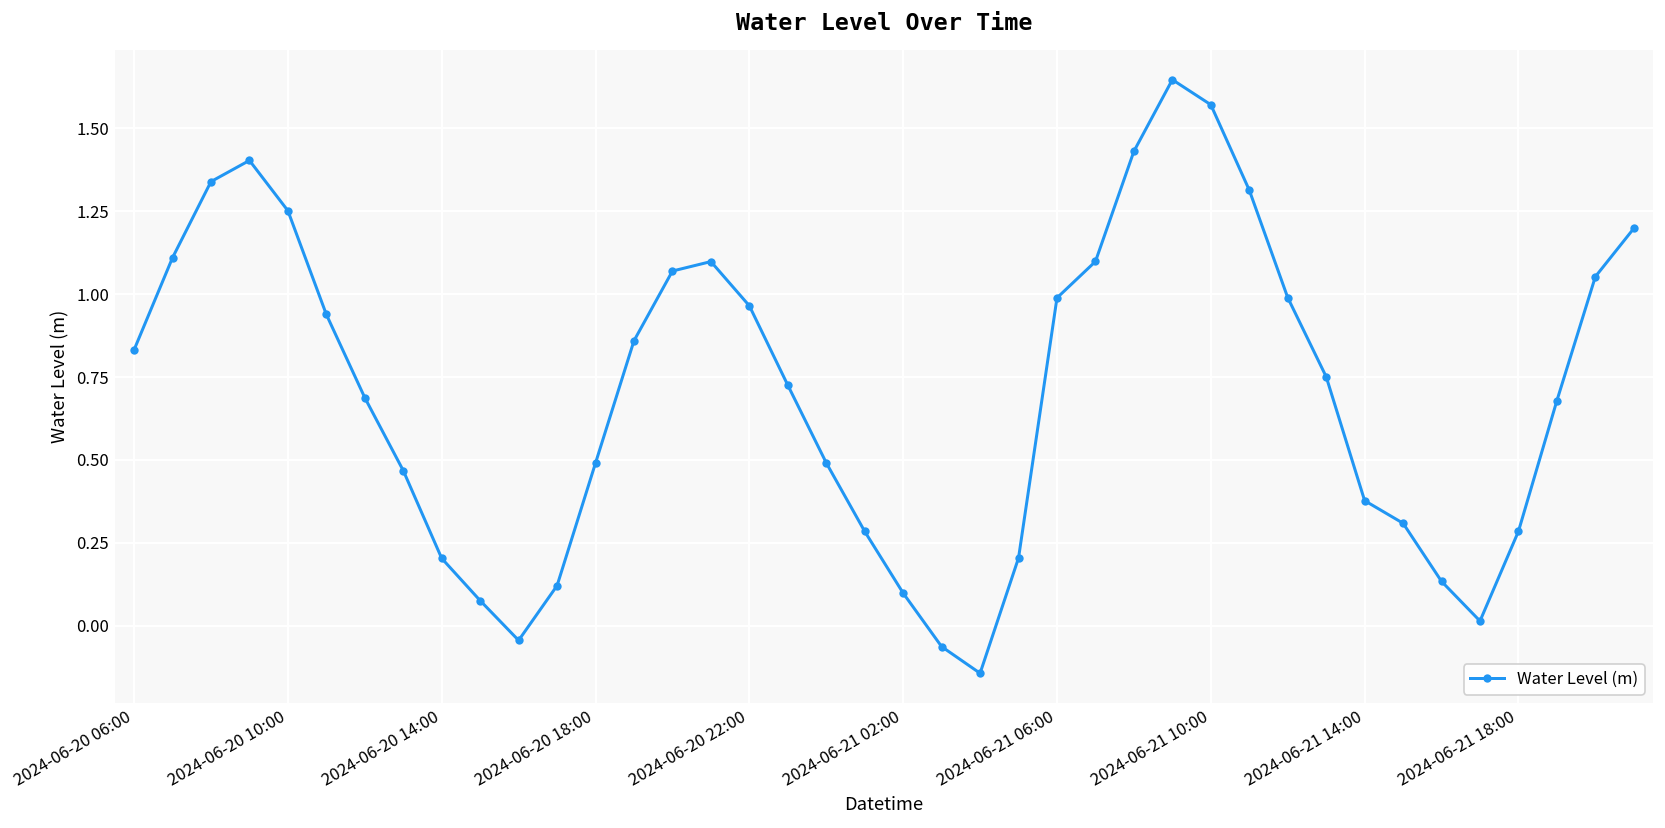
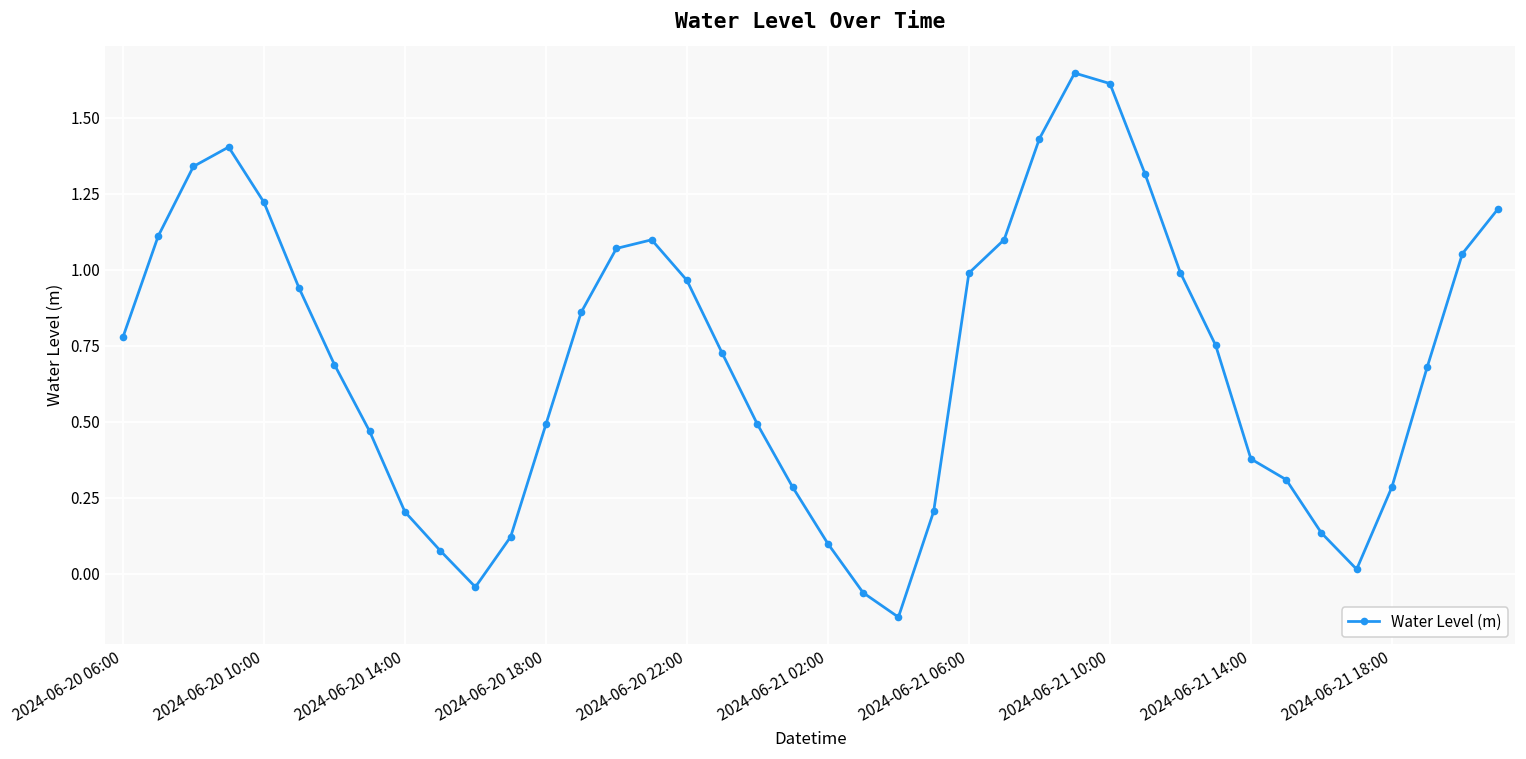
2024-06-20 06:00: 0.83 -> 0.78
2024-06-20 10:00: 1.25 -> 1.22
2024-06-21 10:00: 1.57 -> 1.61
